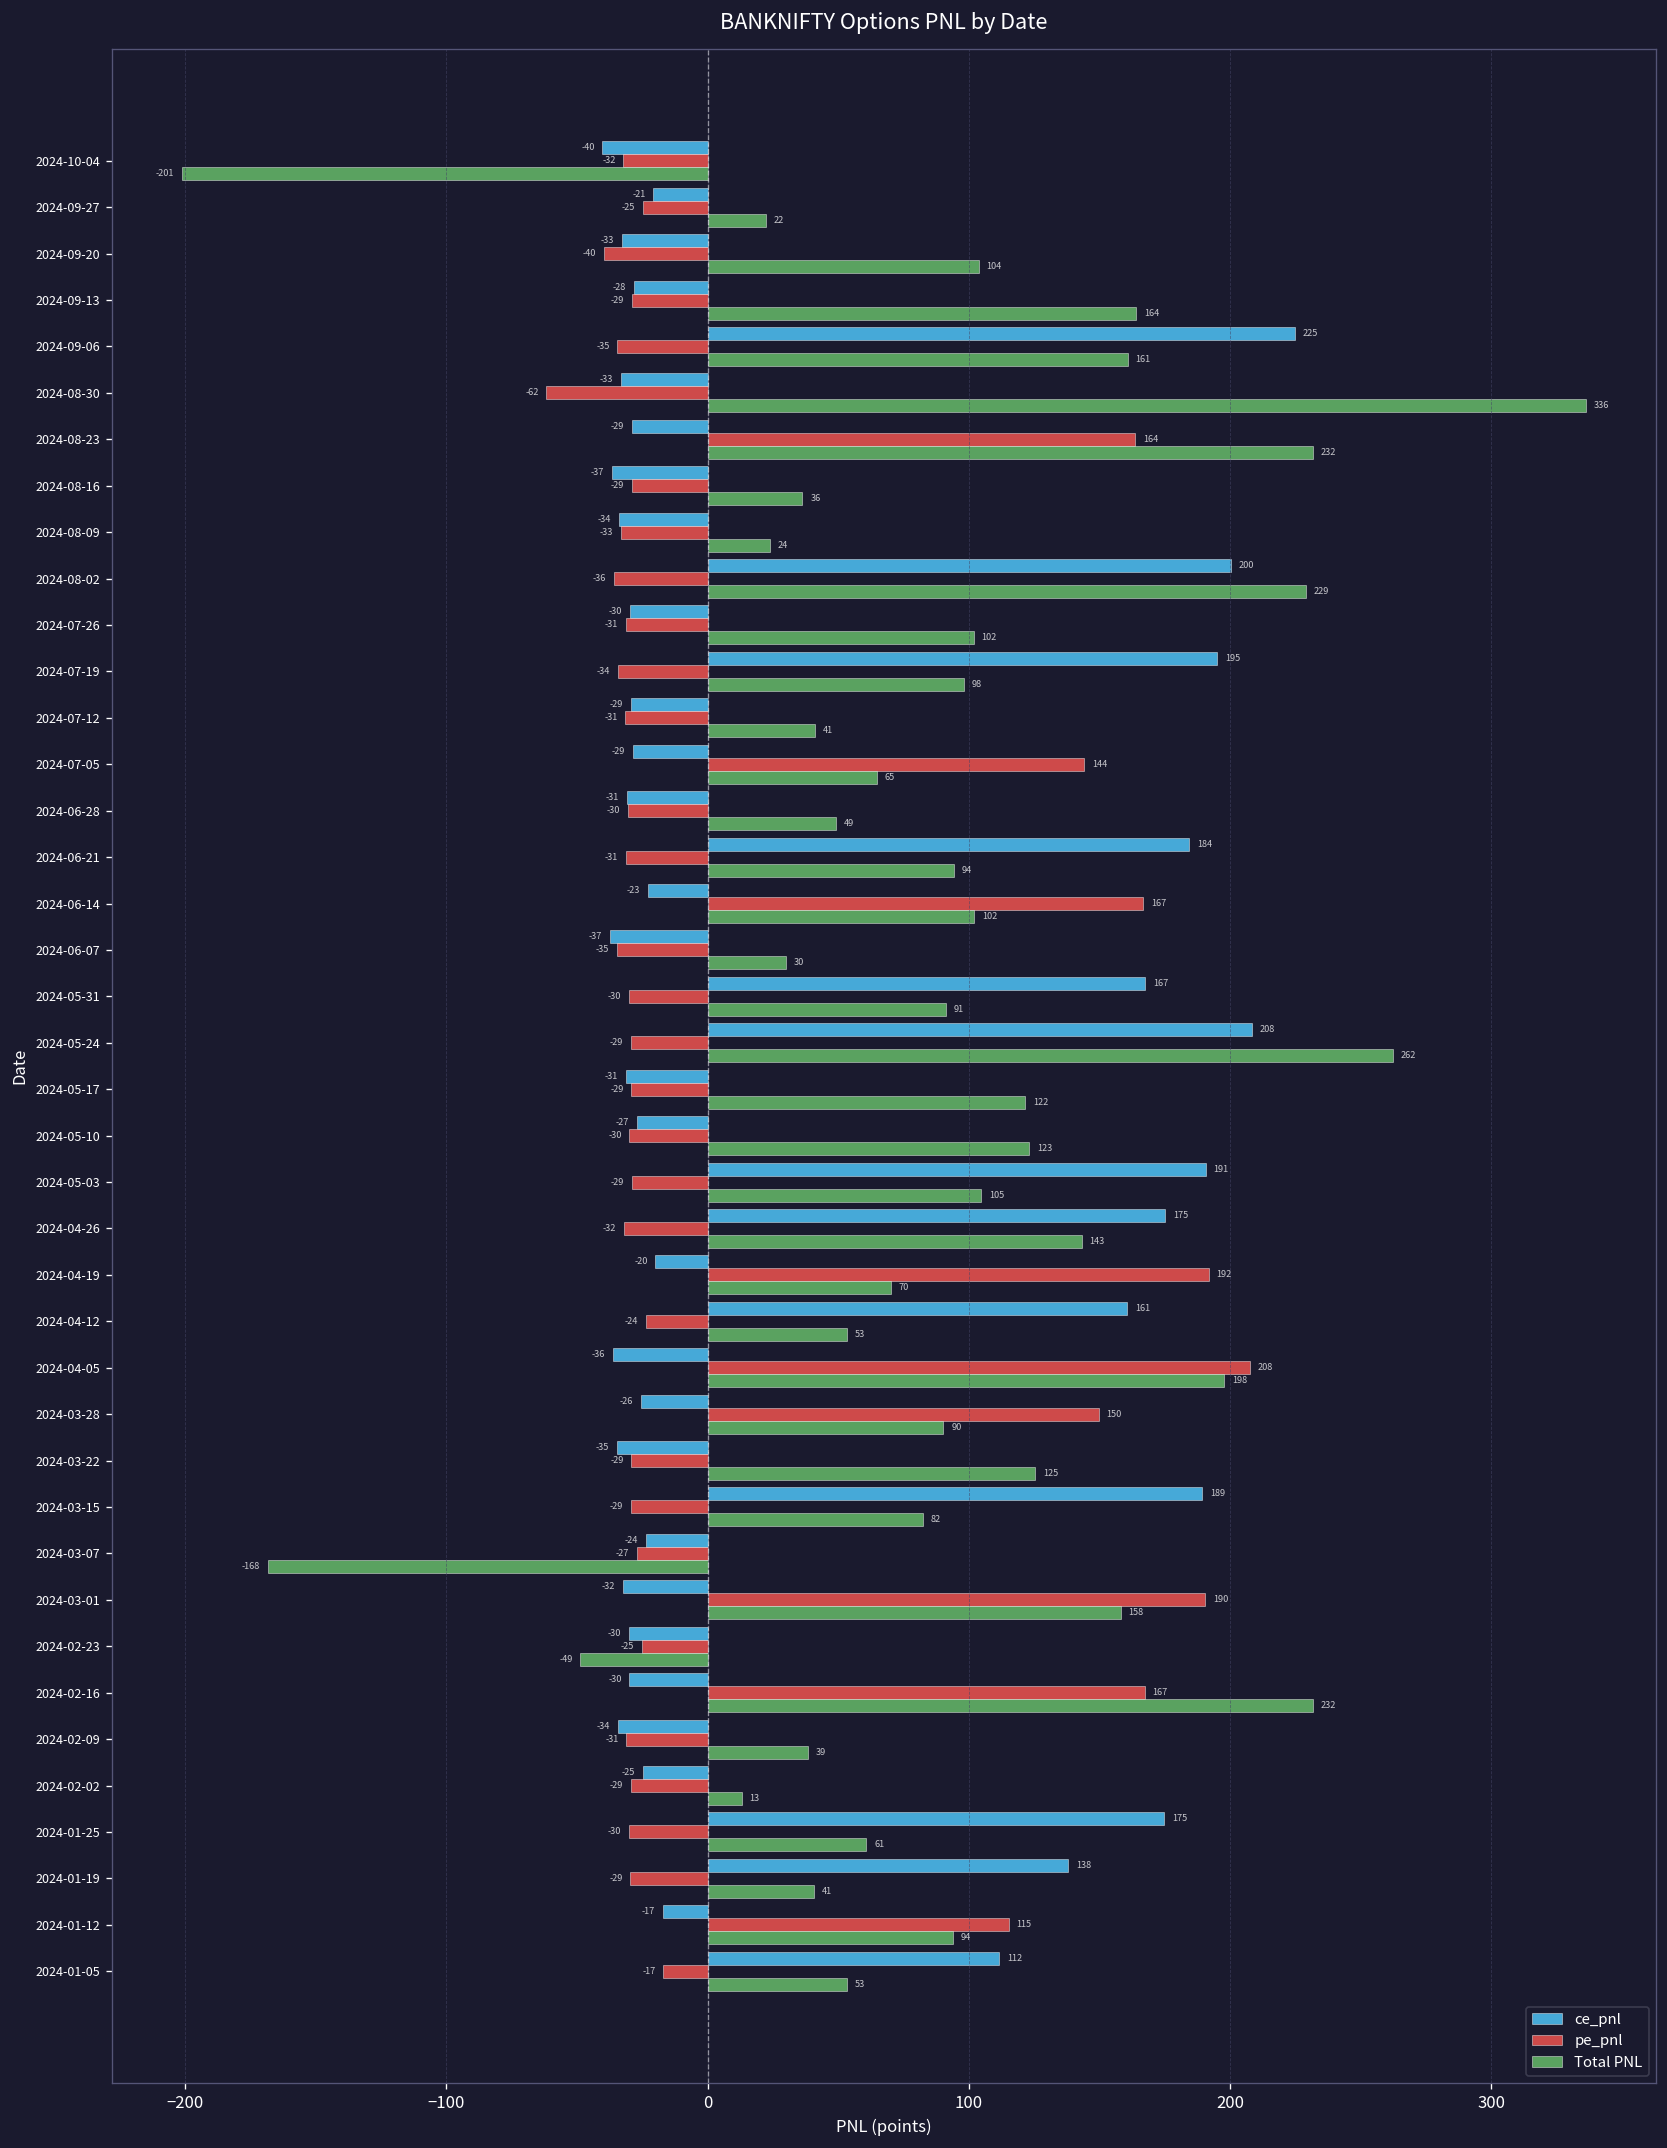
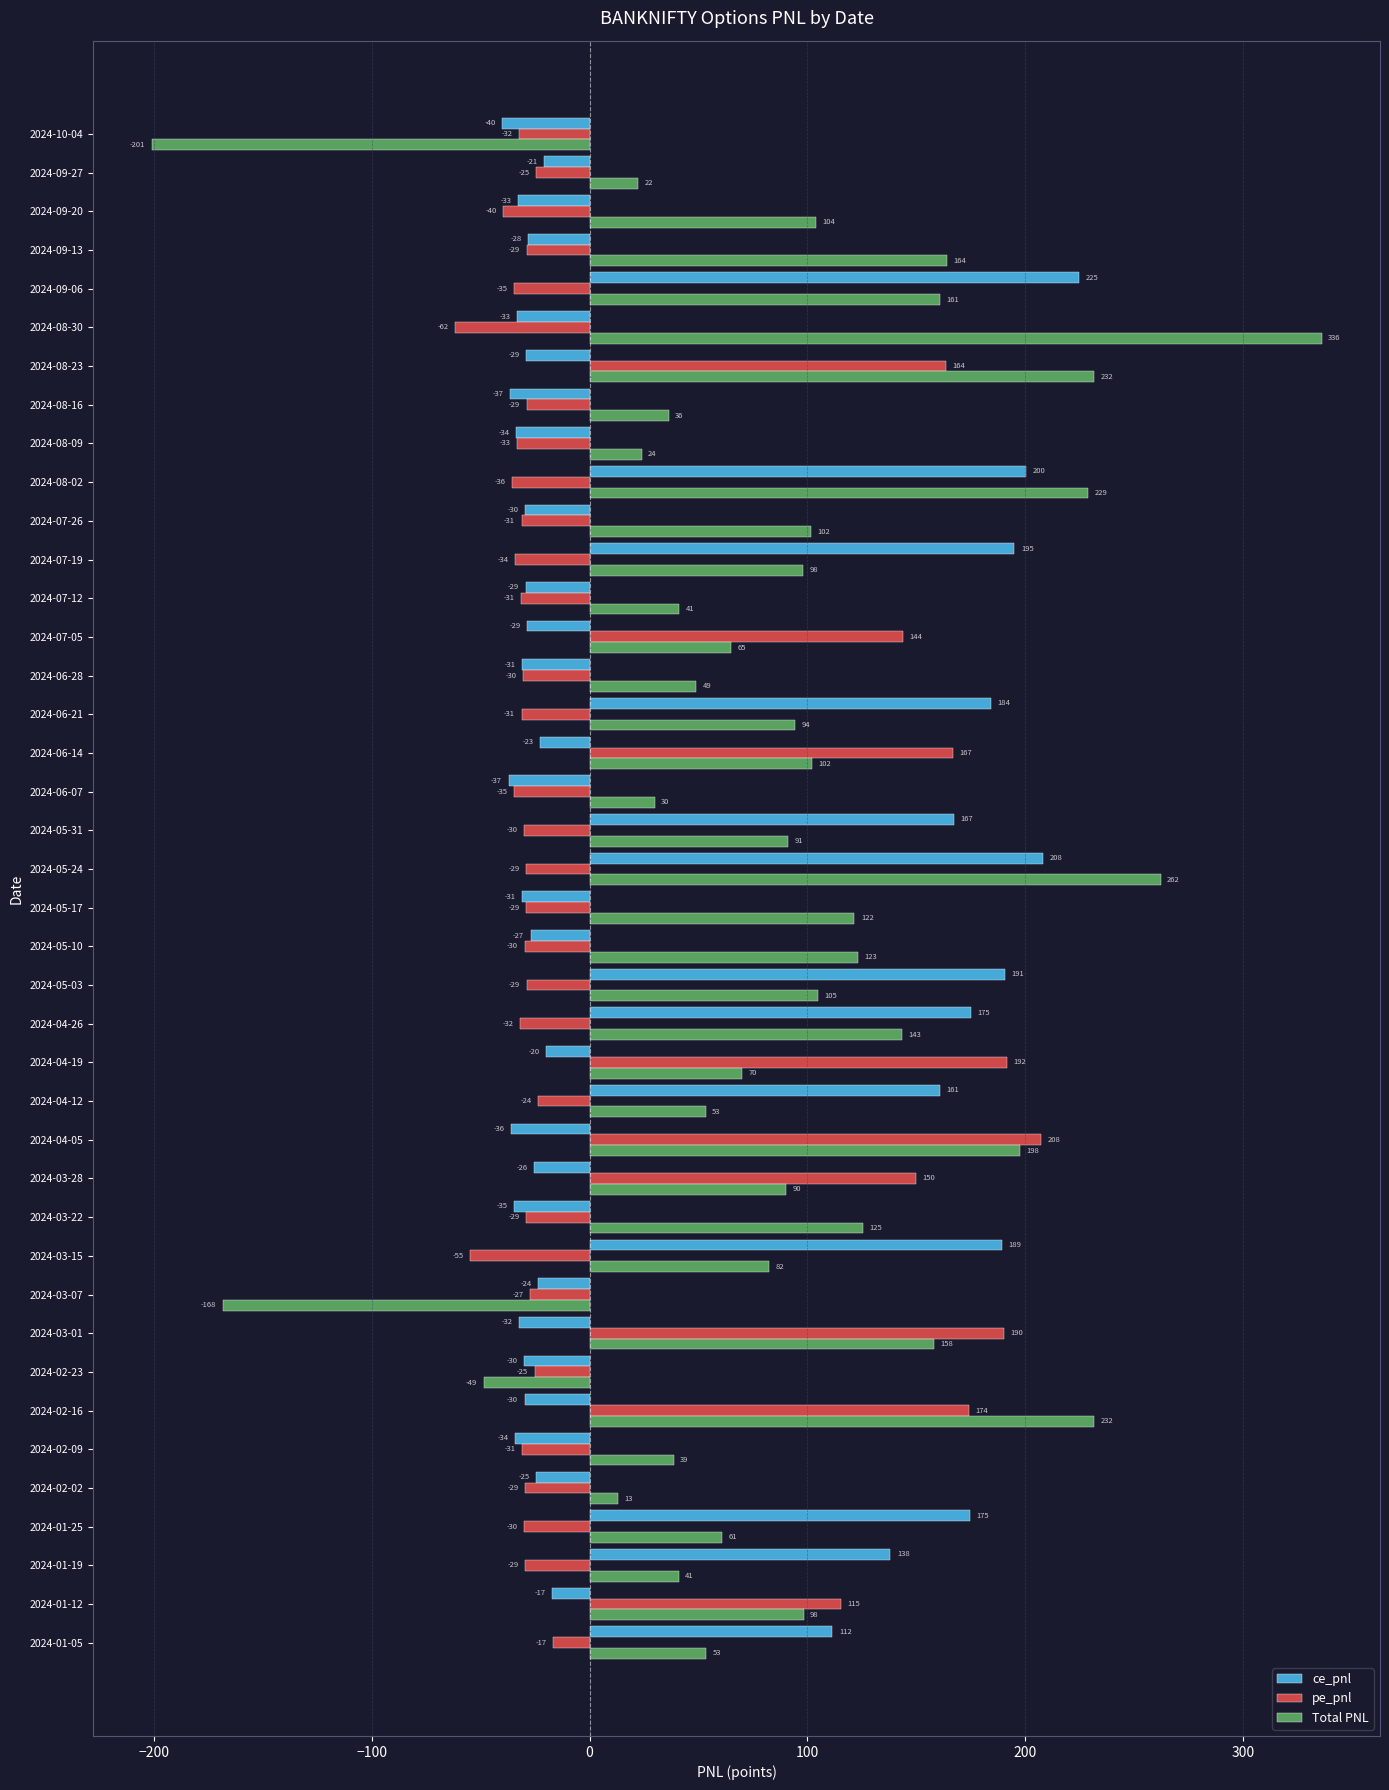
pe_pnl, 2024-03-15: -29 -> -55
pe_pnl, 2024-02-16: 167 -> 174
Total PNL, 2024-01-12: 94 -> 98
